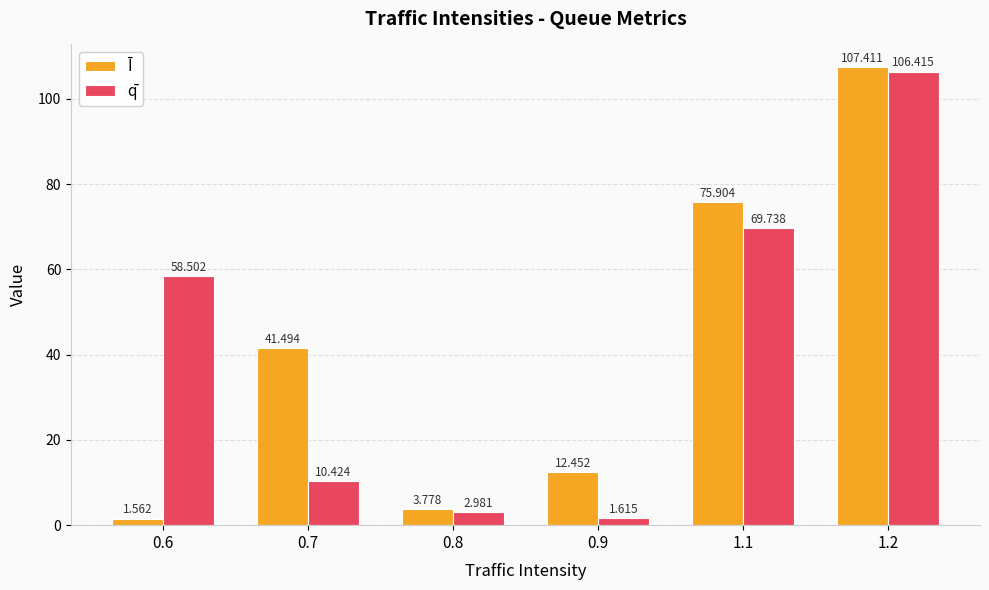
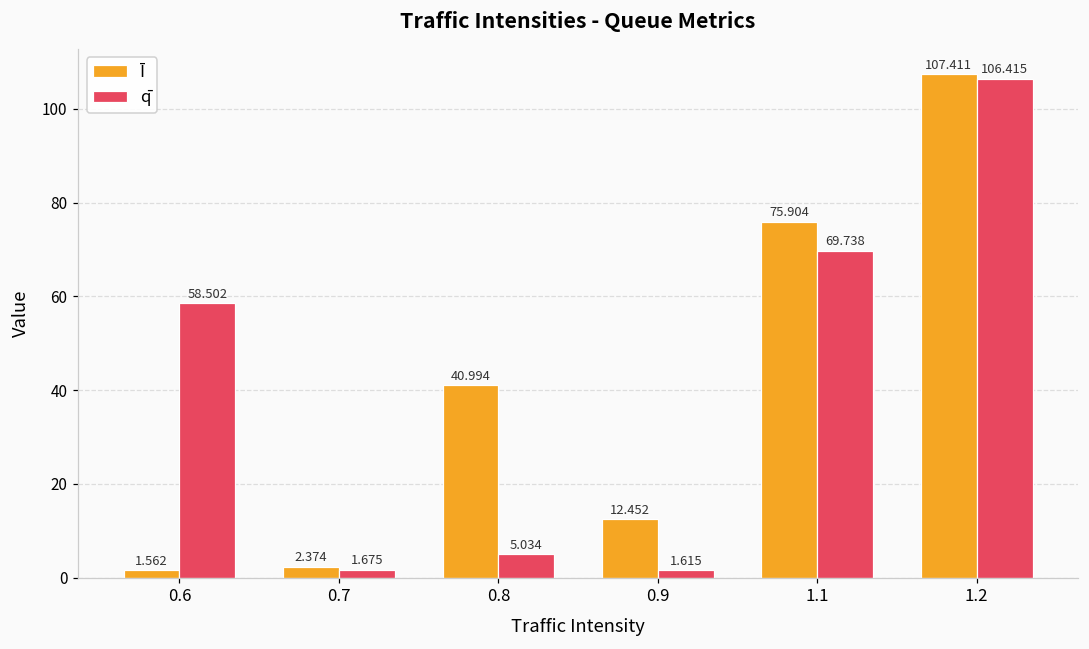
Ī, 0.7: 41.494 -> 2.374
q̄, 0.7: 10.424 -> 1.675
Ī, 0.8: 3.778 -> 40.994
q̄, 0.8: 2.981 -> 5.034
